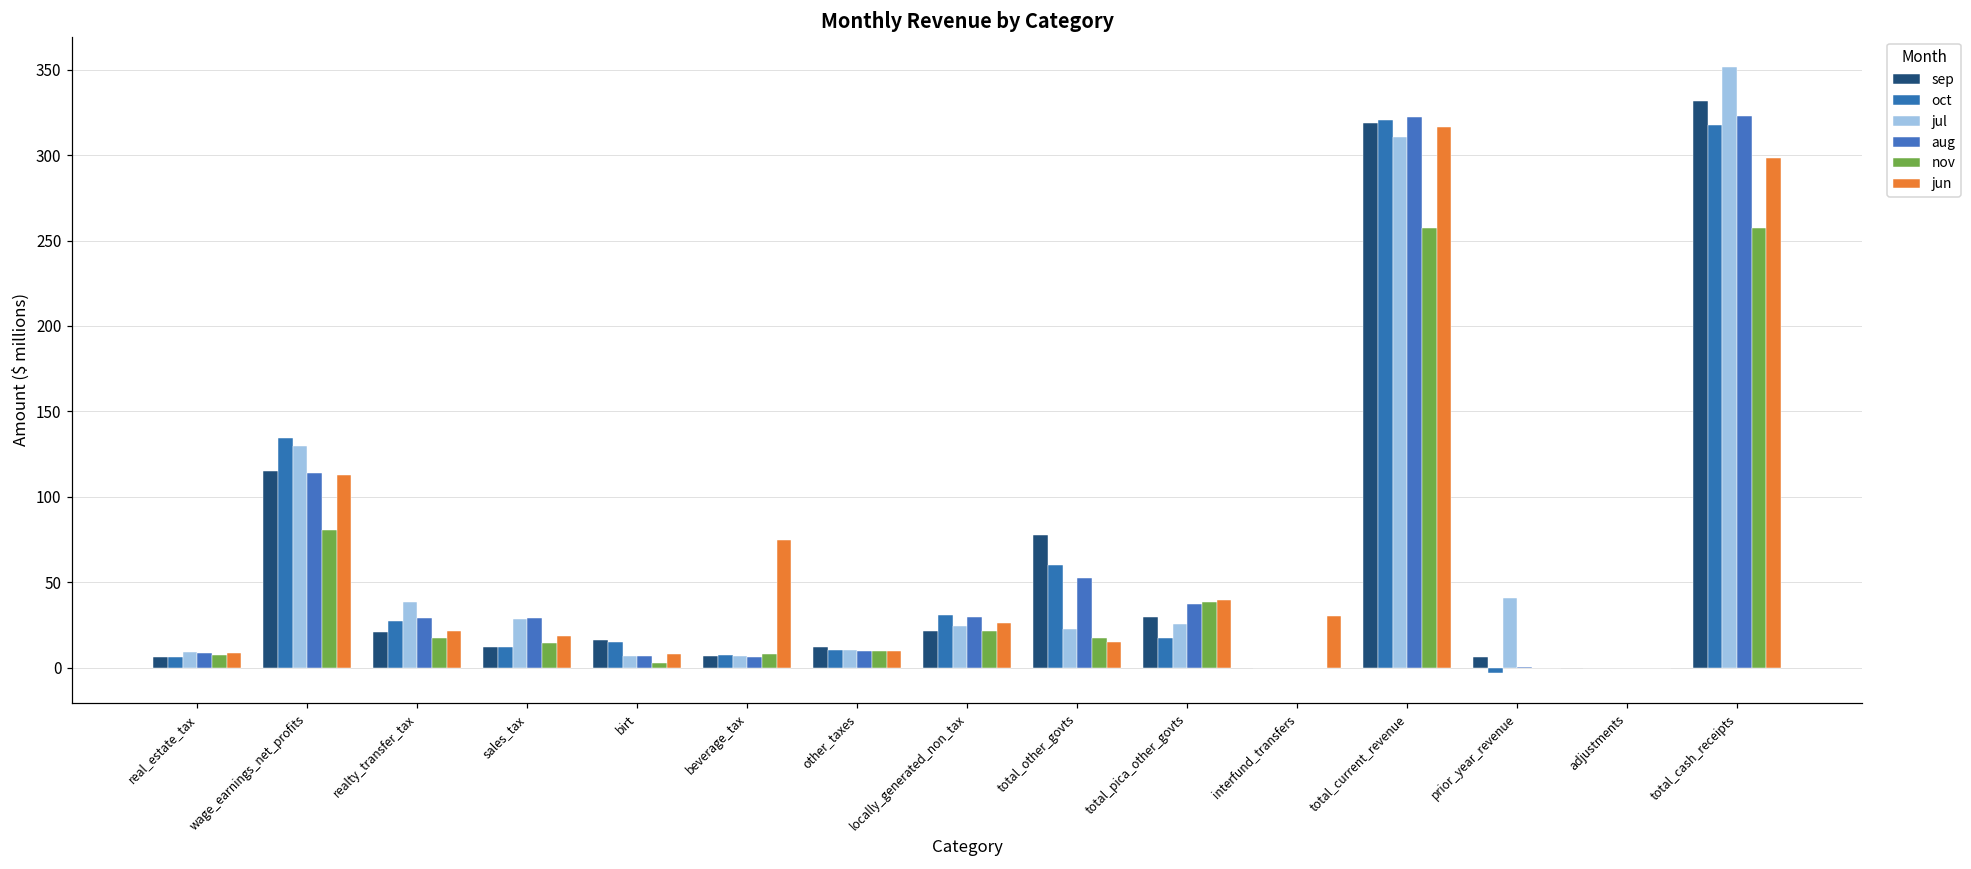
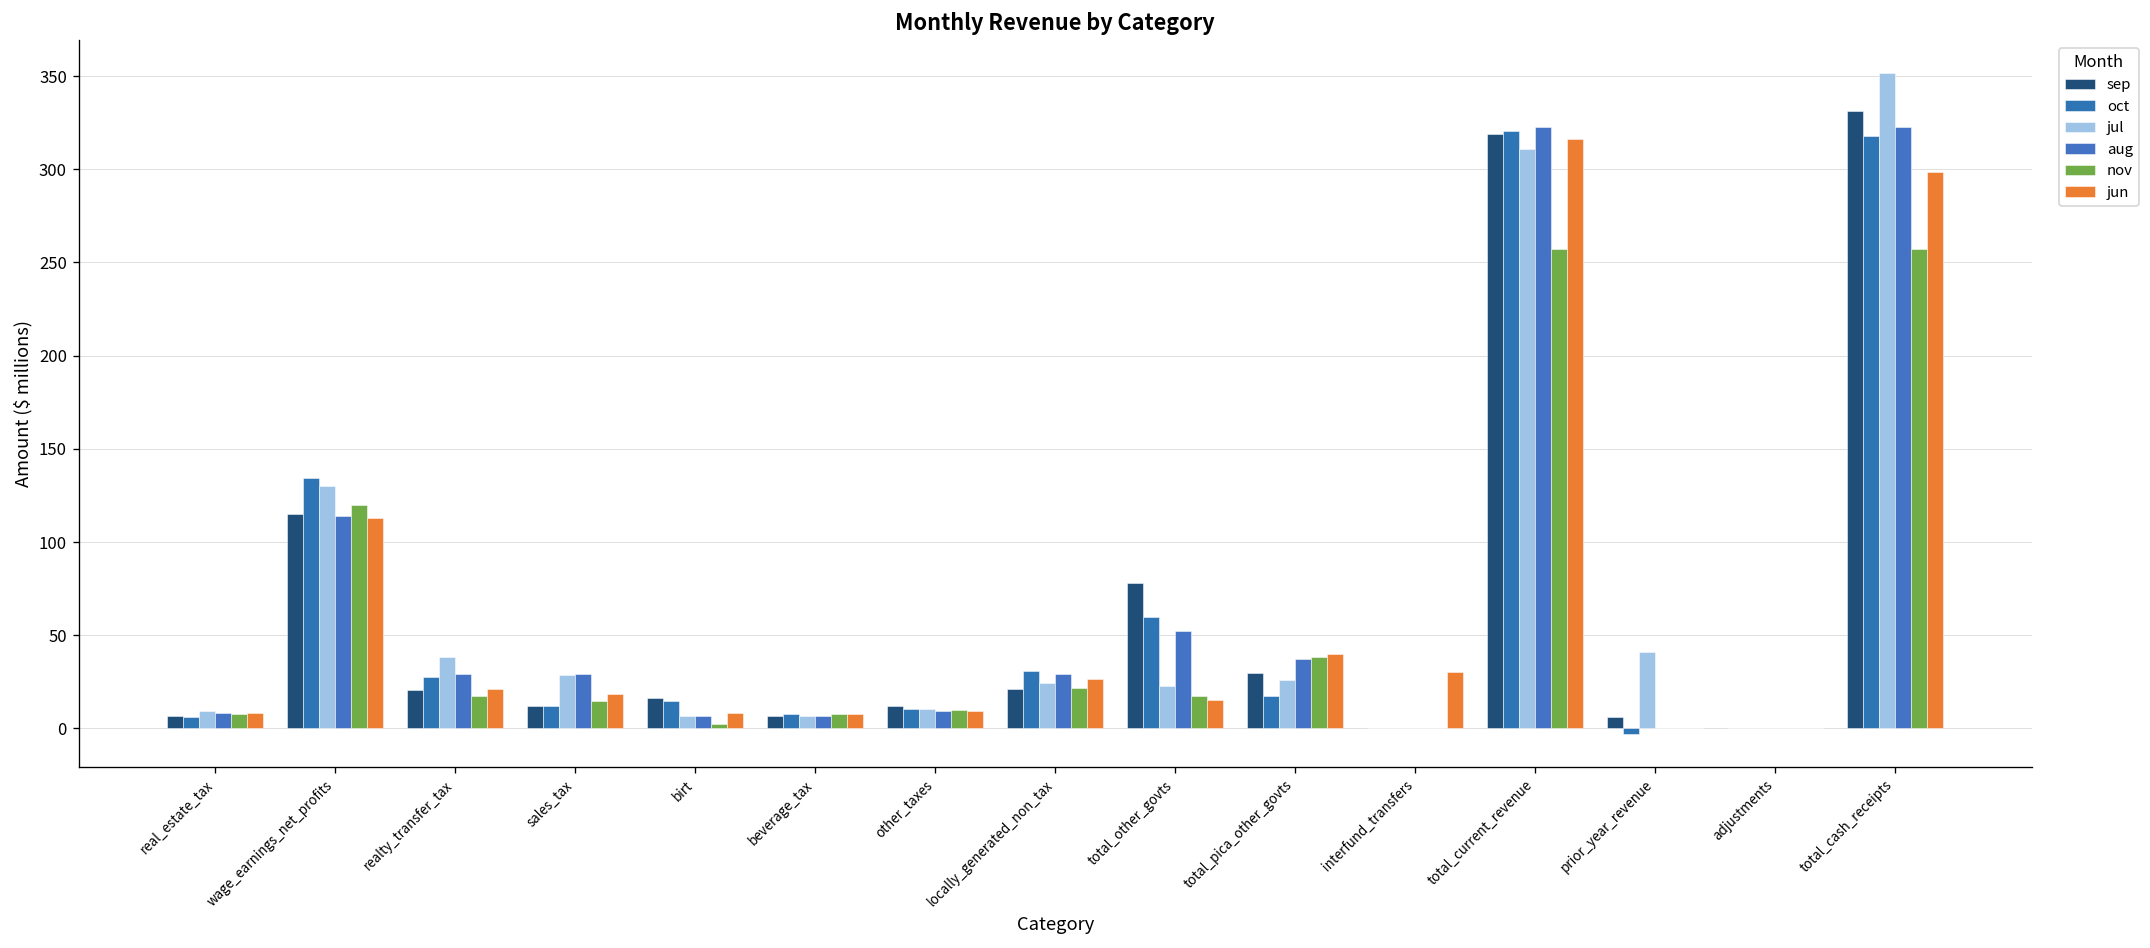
nov, wage_earnings_net_profits: 81 -> 120
jun, beverage_tax: 75 -> 8
